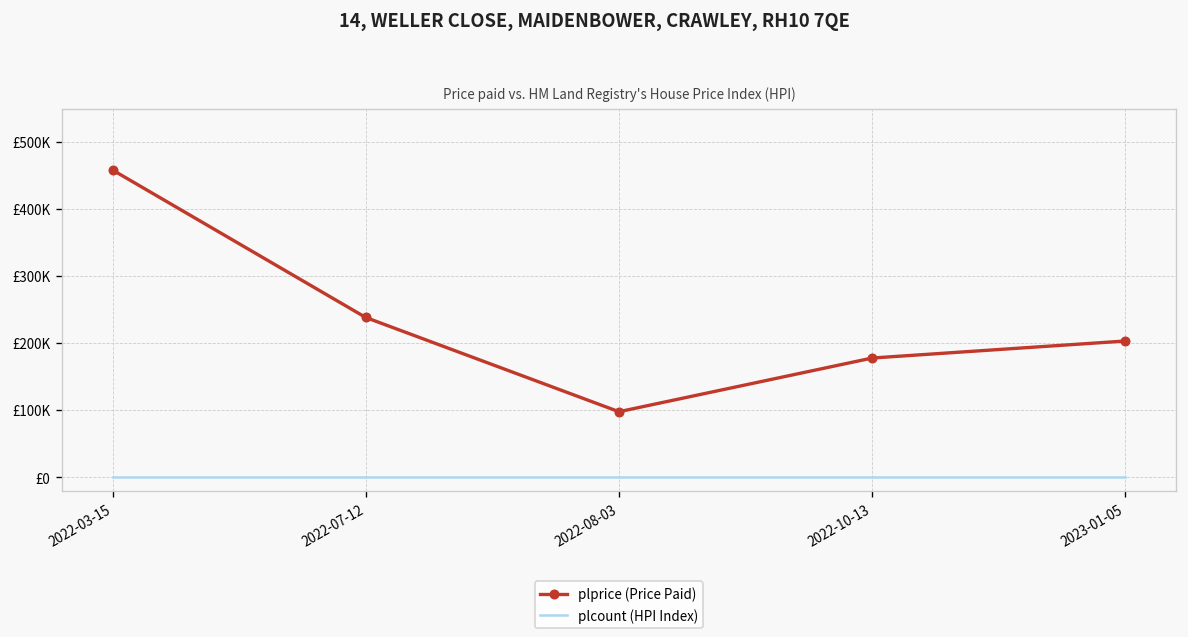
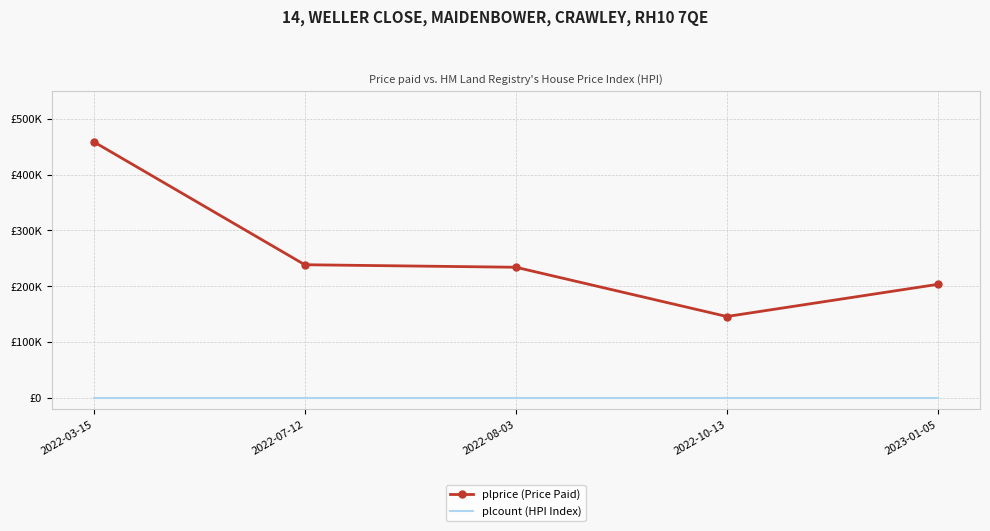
plprice (Price Paid), 2022-08-03: £100000 -> £230000
plprice (Price Paid), 2022-10-13: £180000 -> £150000
